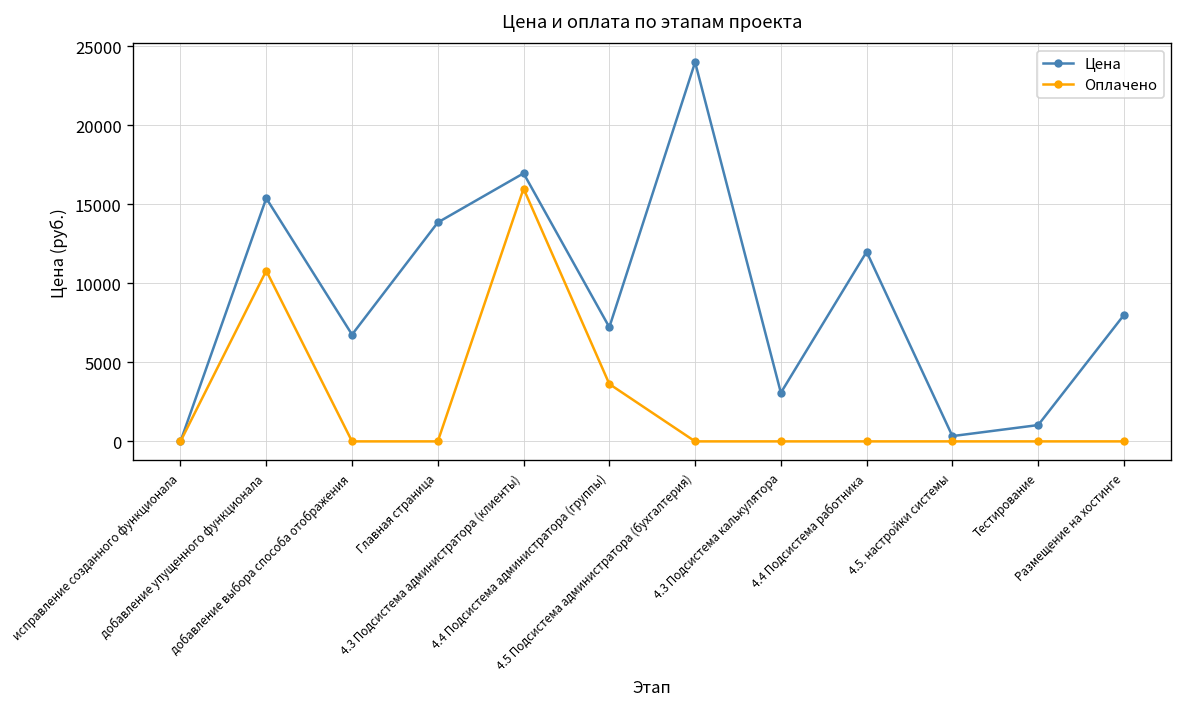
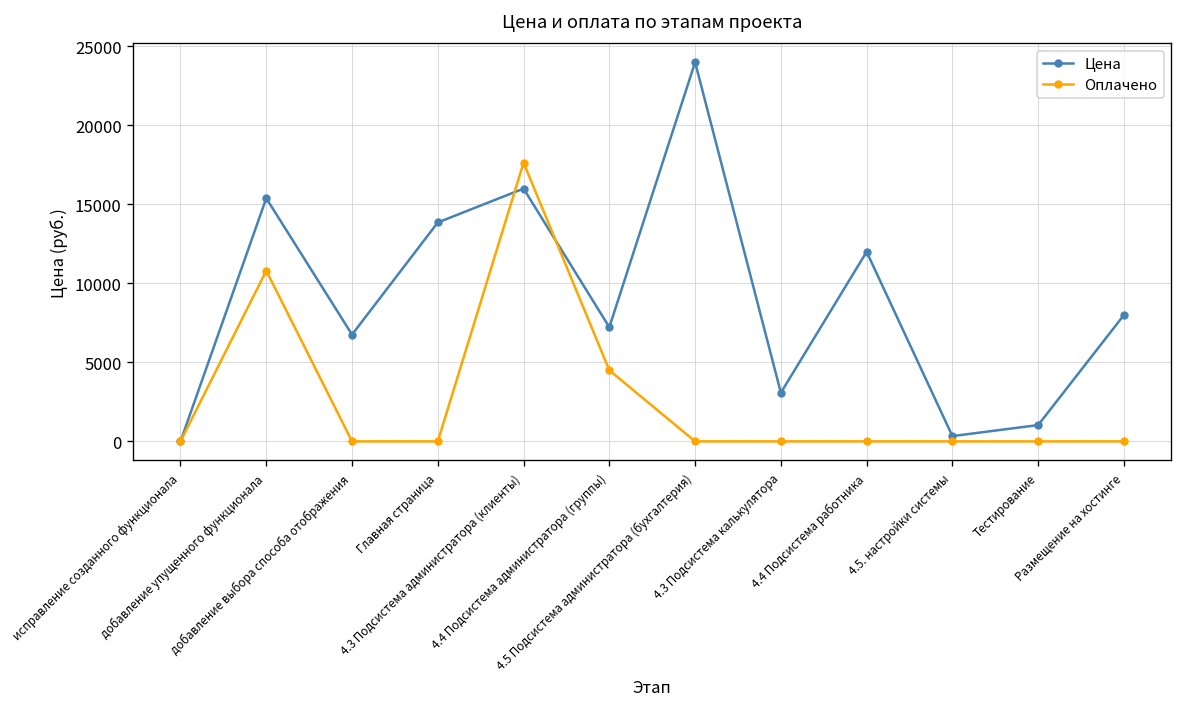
Цена, 4.3 Подсистема администратора (клиенты): 17000 -> 16000
Оплачено, 4.3 Подсистема администратора (клиенты): 16000 -> 17600
Оплачено, 4.4 Подсистема администратора (группы): 3600 -> 4500
